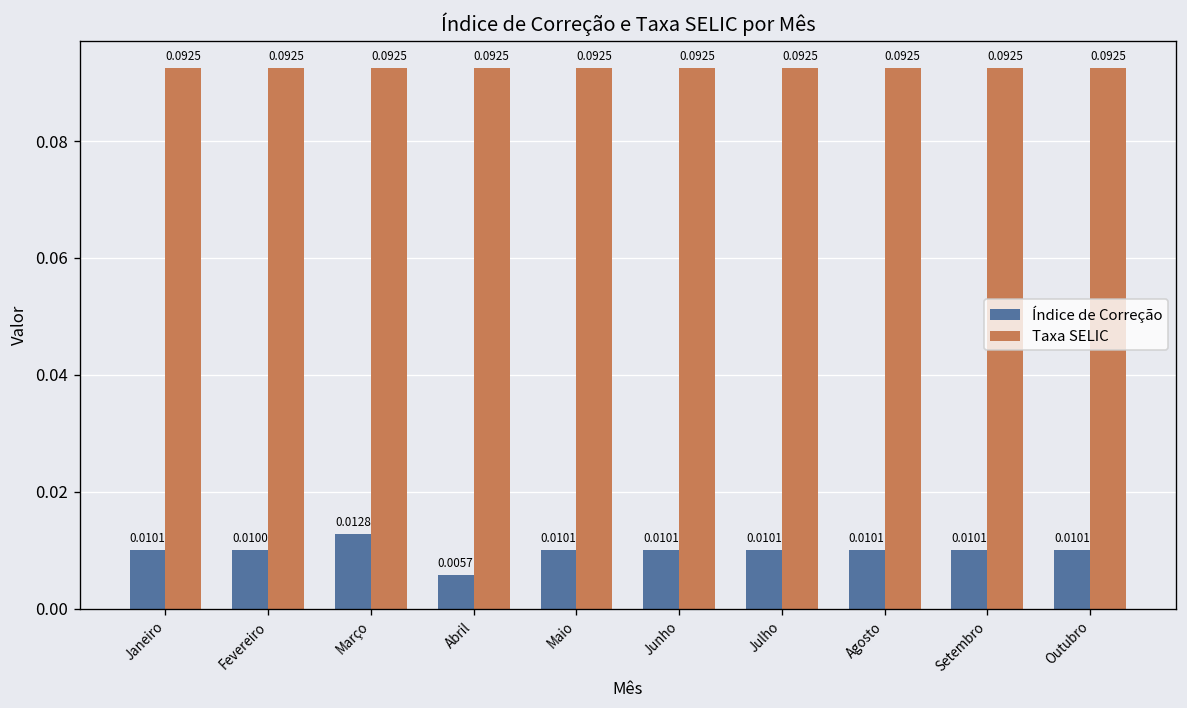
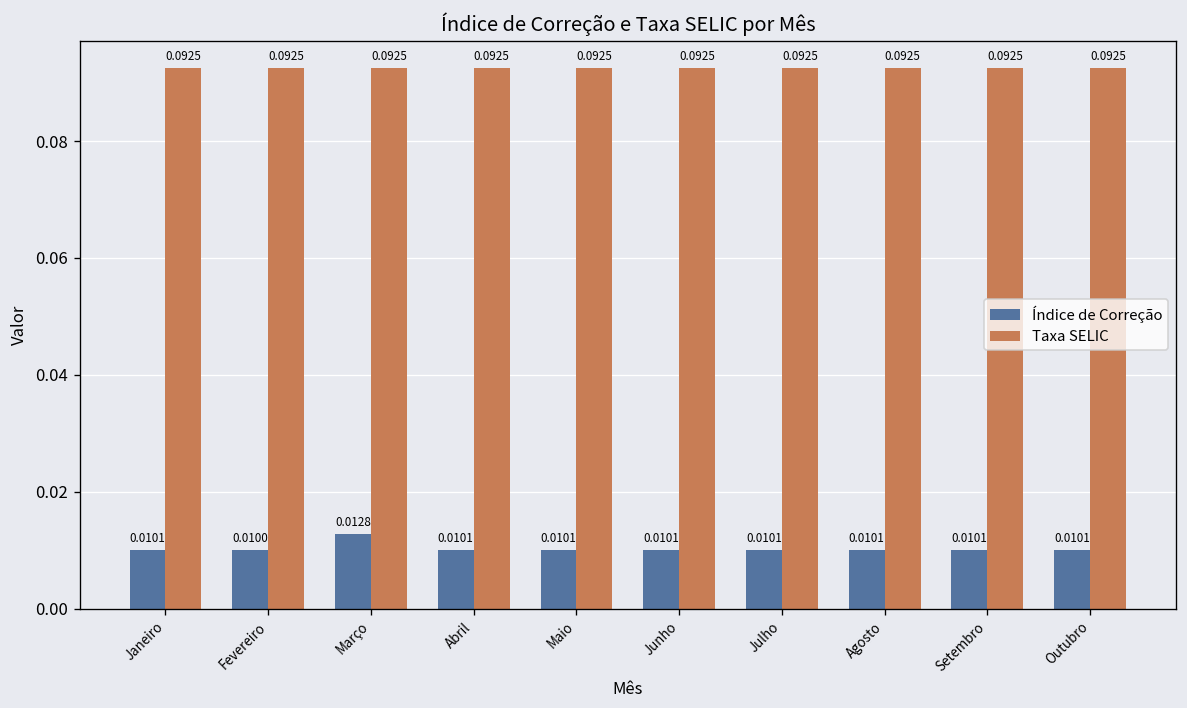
Índice de Correção, Abril: 0.0057 -> 0.0101
